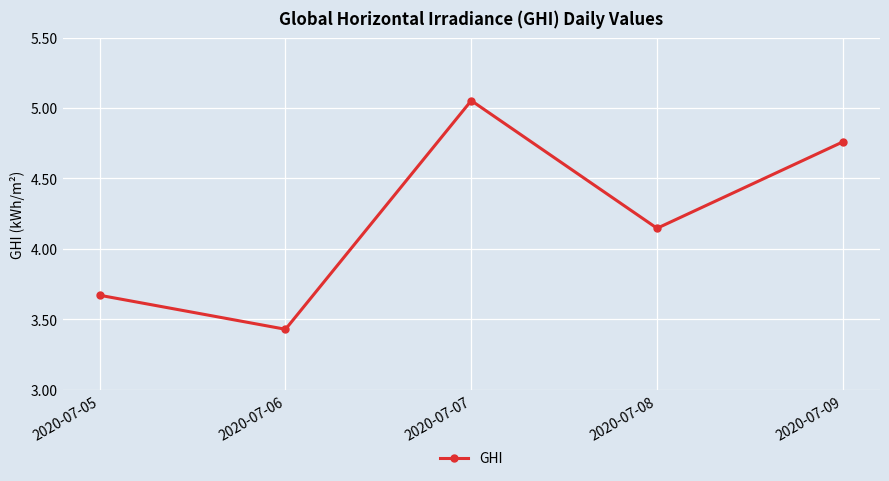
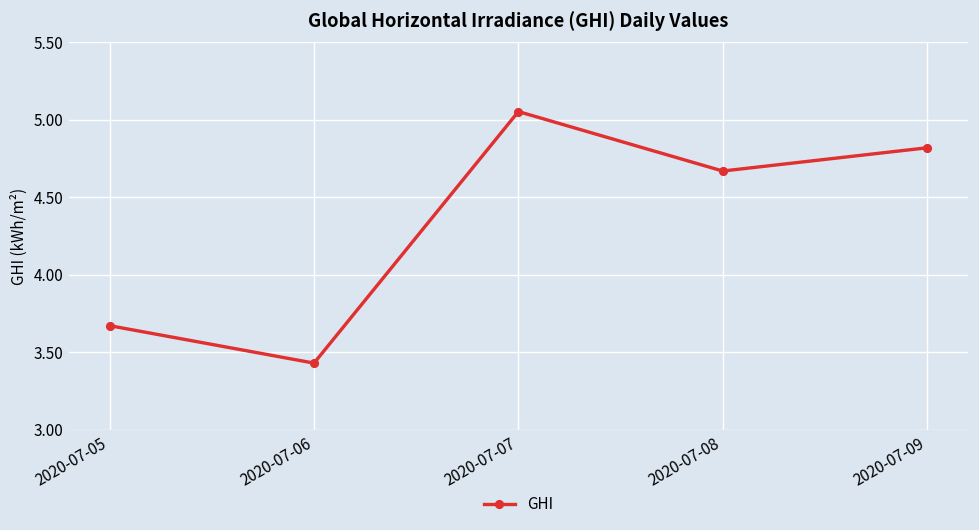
2020-07-08: 4.15 -> 4.67
2020-07-09: 4.76 -> 4.82
